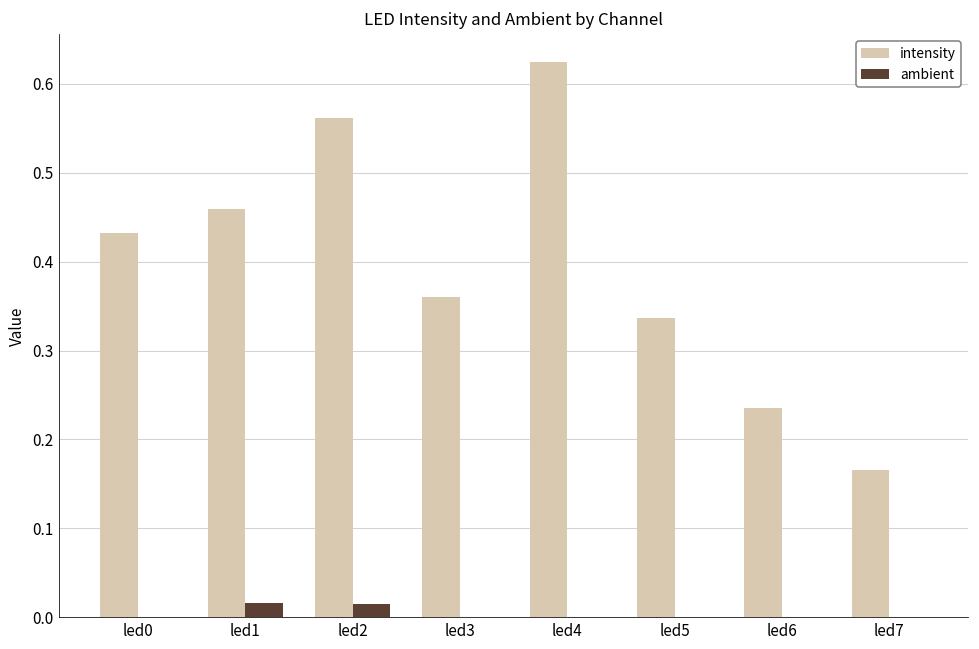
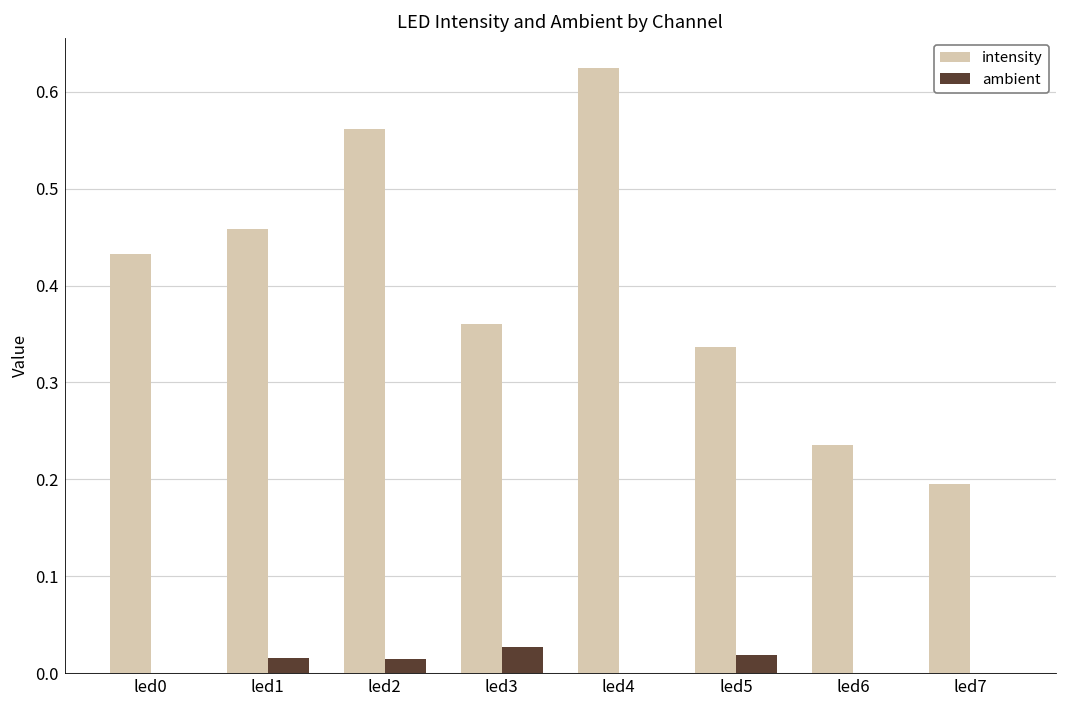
ambient, led3: 0.00 -> 0.03
ambient, led5: 0.00 -> 0.02
intensity, led7: 0.17 -> 0.20
